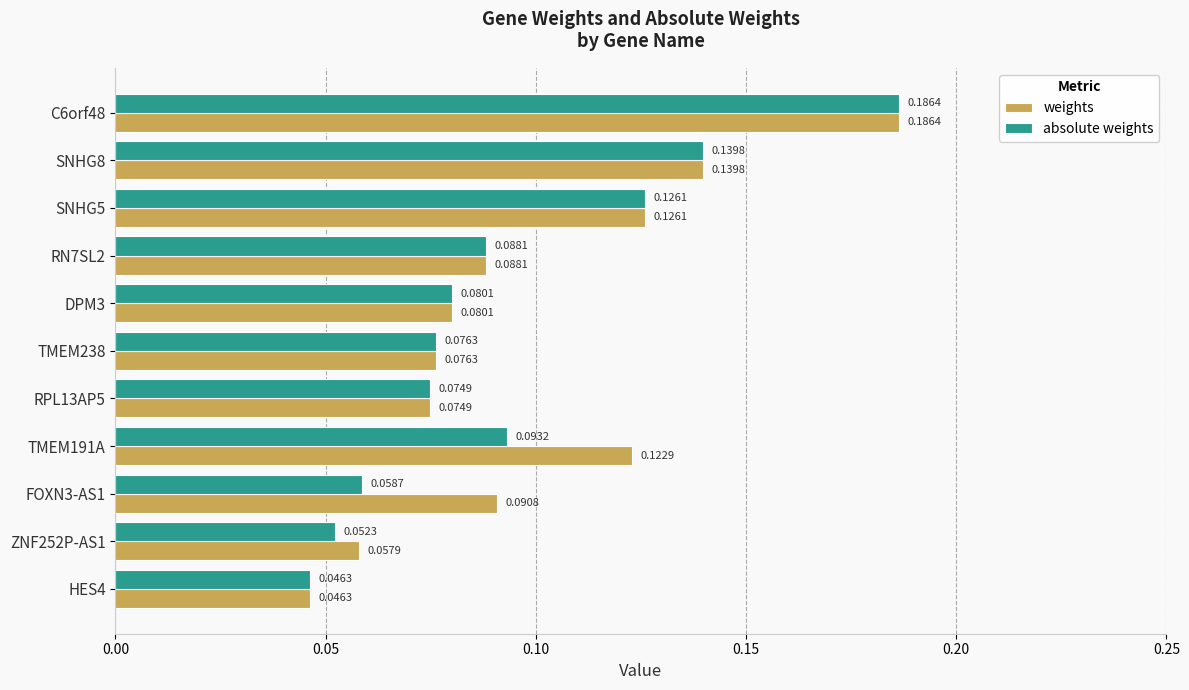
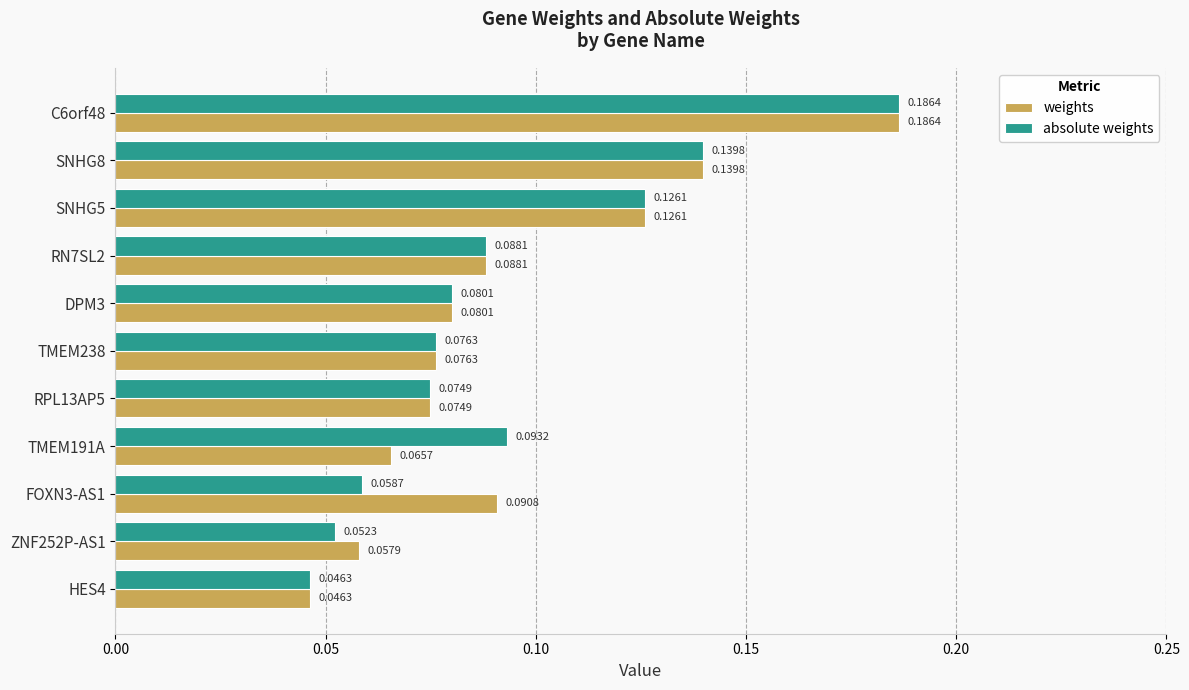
weights, TMEM191A: 0.1229 -> 0.0657
